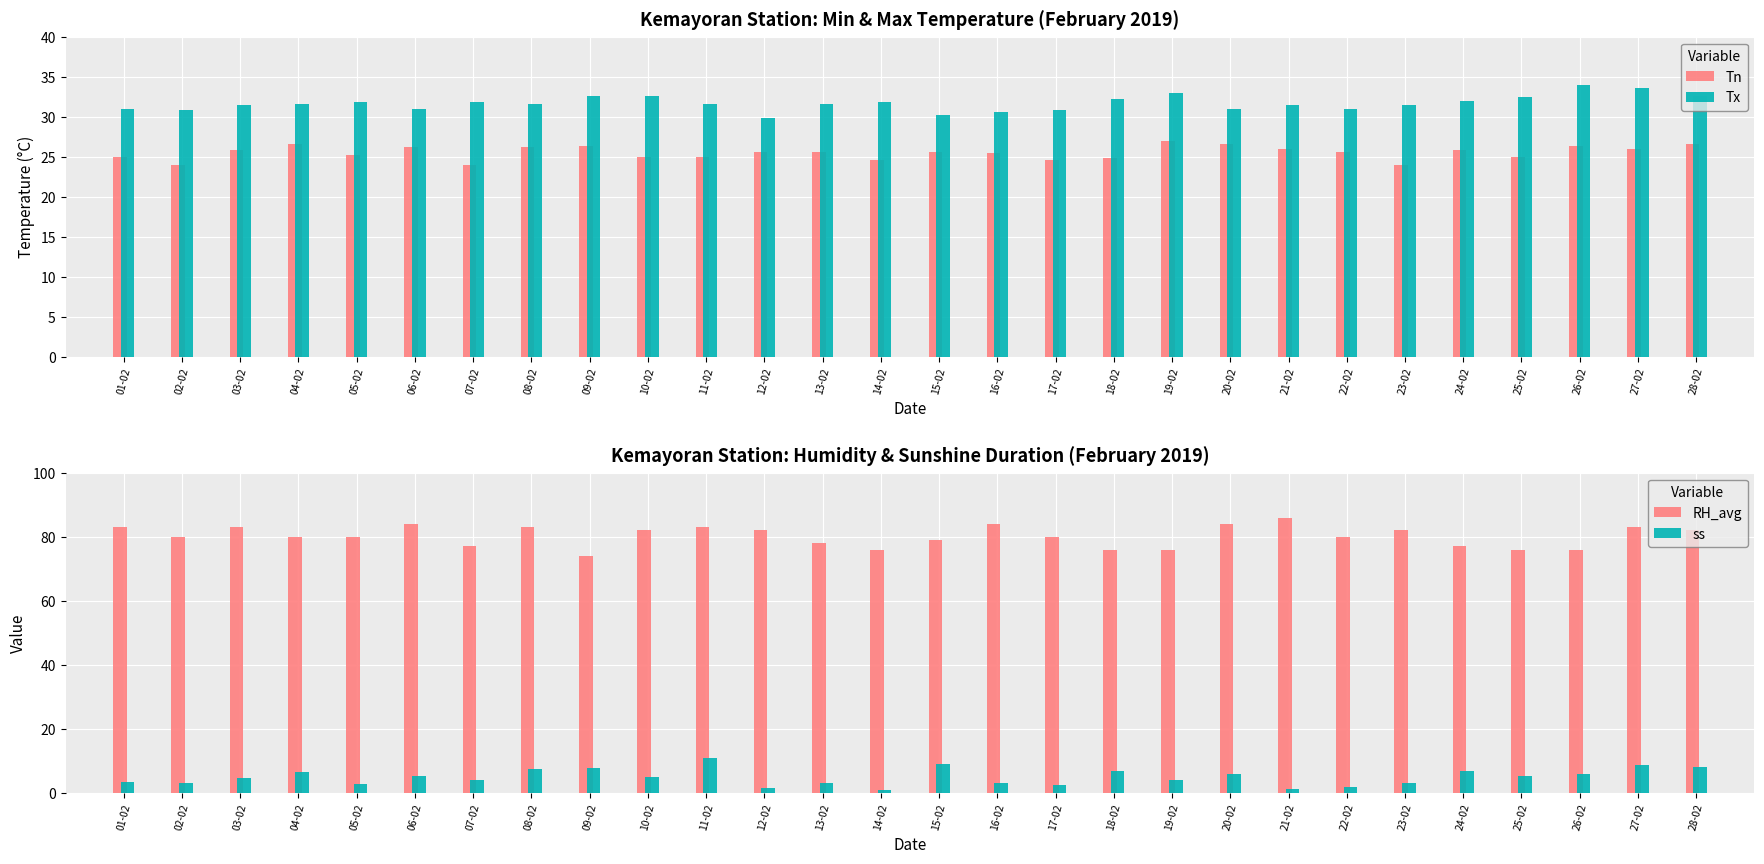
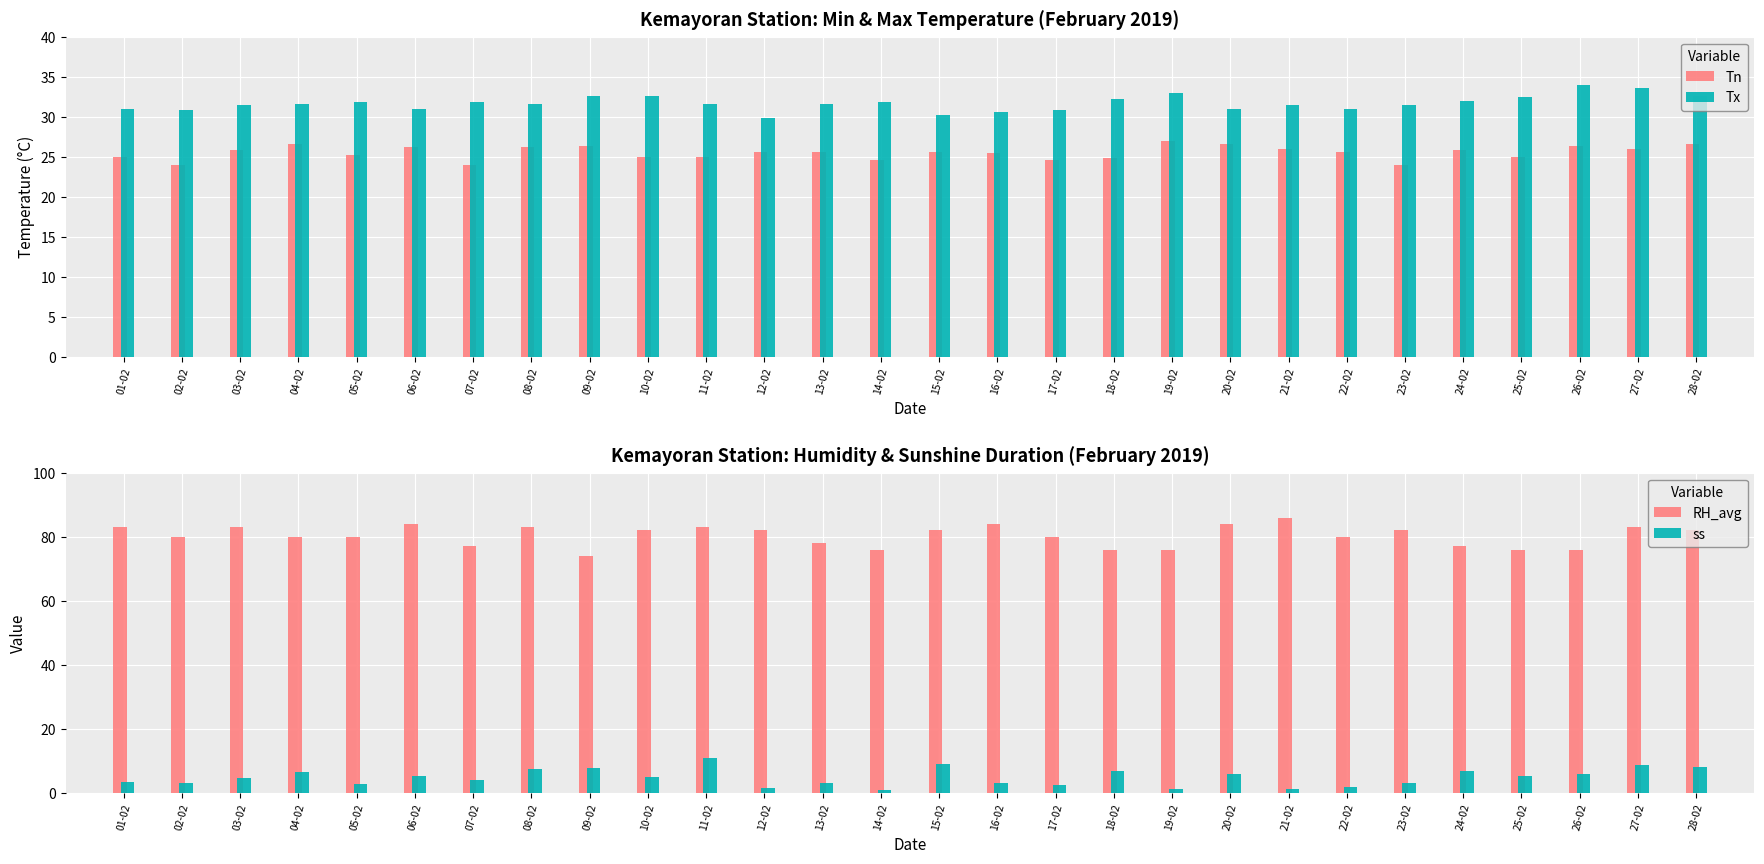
Kemayoran Station: Humidity & Sunshine Duration (February 2019), RH_avg, 15-02: 79 -> 82
Kemayoran Station: Humidity & Sunshine Duration (February 2019), ss, 19-02: 4 -> 1
